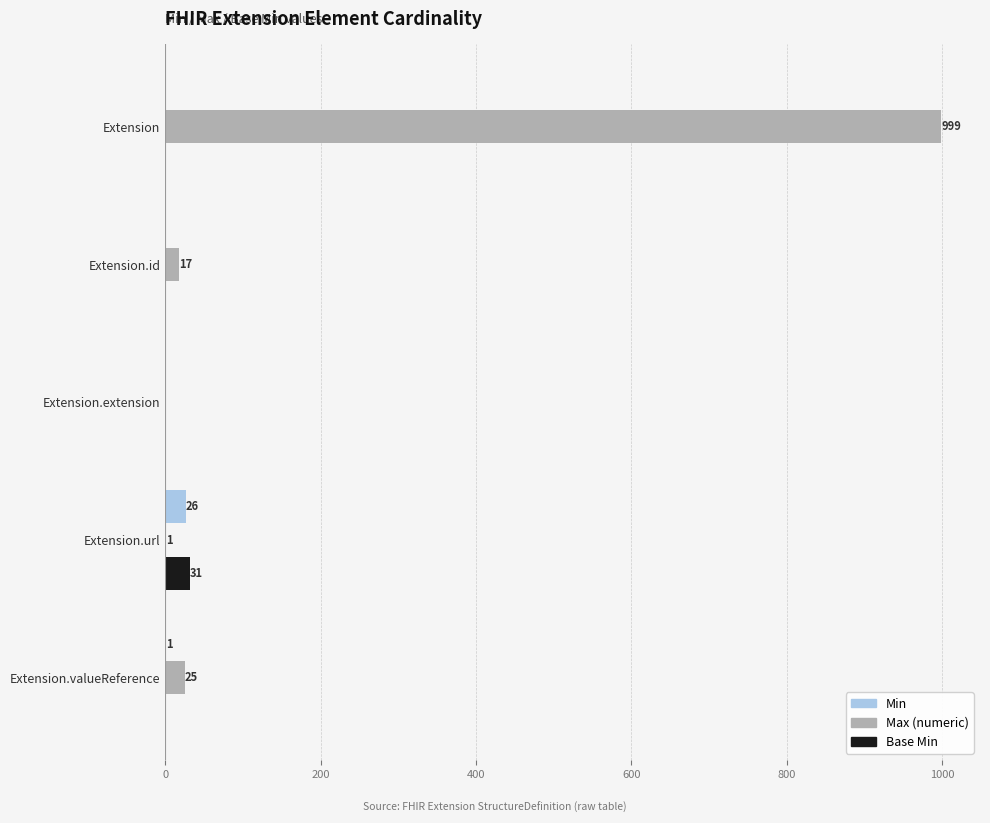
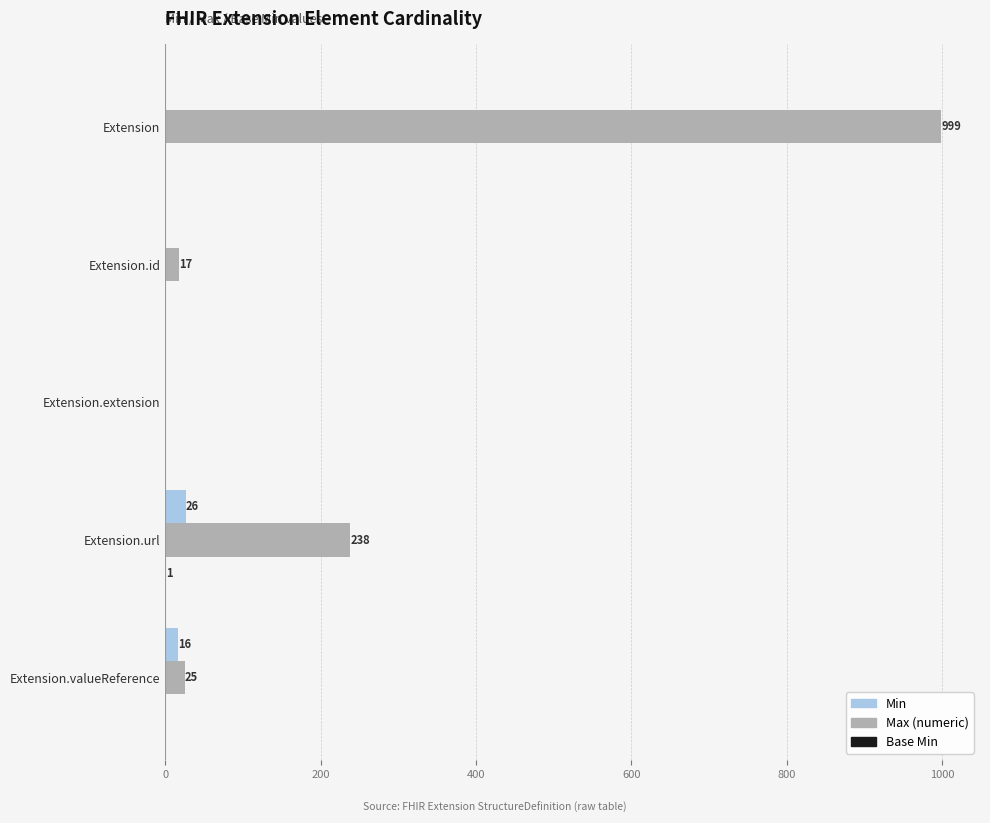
Max (numeric), Extension.url: 1 -> 238
Base Min, Extension.url: 31 -> 1
Min, Extension.valueReference: 1 -> 16
